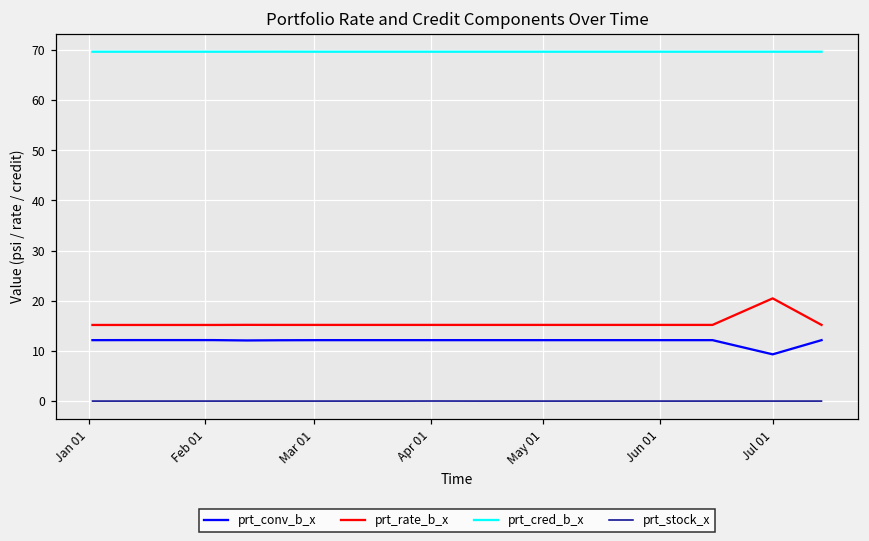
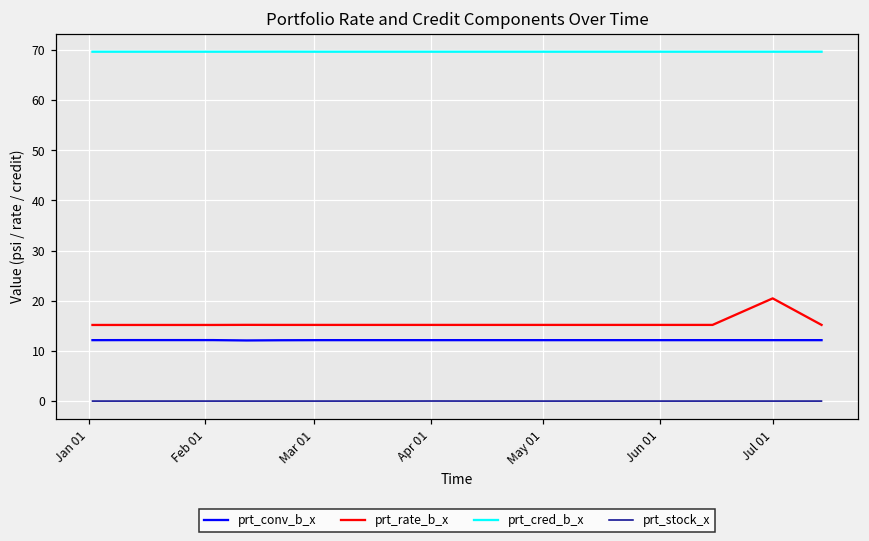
prt_conv_b_x, Jul 01: 9 -> 12
